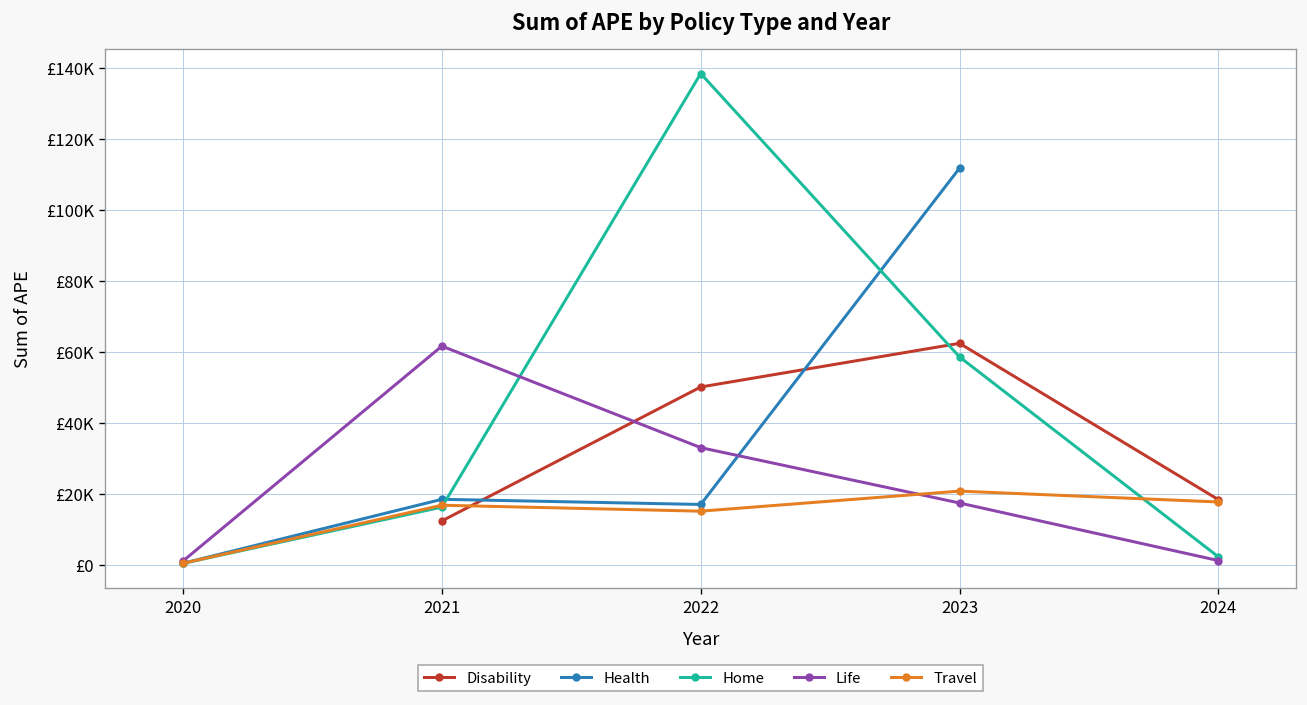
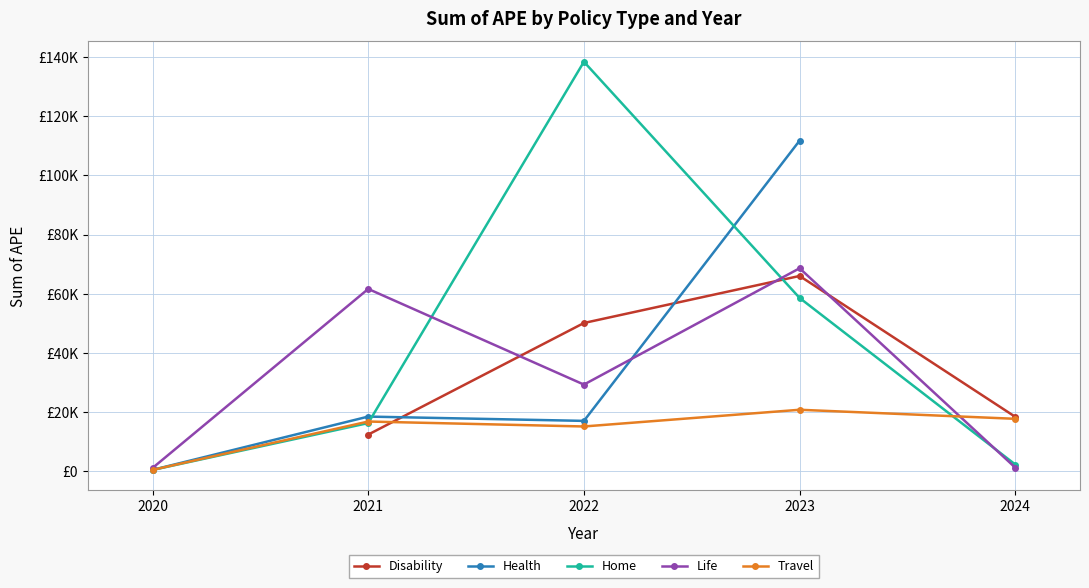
Life, 2022: £33000 -> £29000
Disability, 2023: £62000 -> £66000
Life, 2023: £17000 -> £69000
